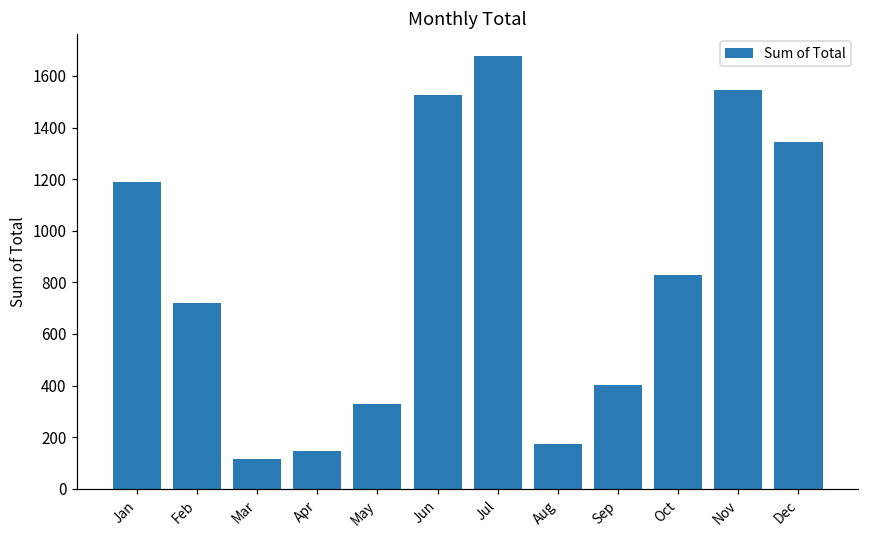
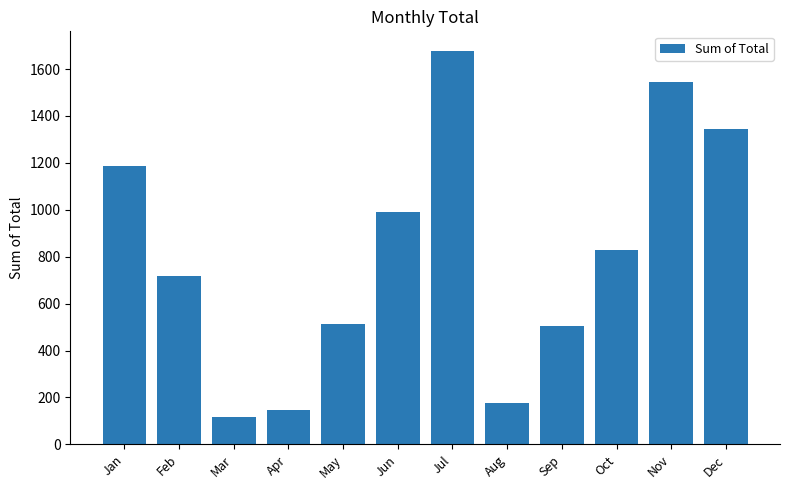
May: 330 -> 510
Jun: 1530 -> 990
Sep: 400 -> 510
